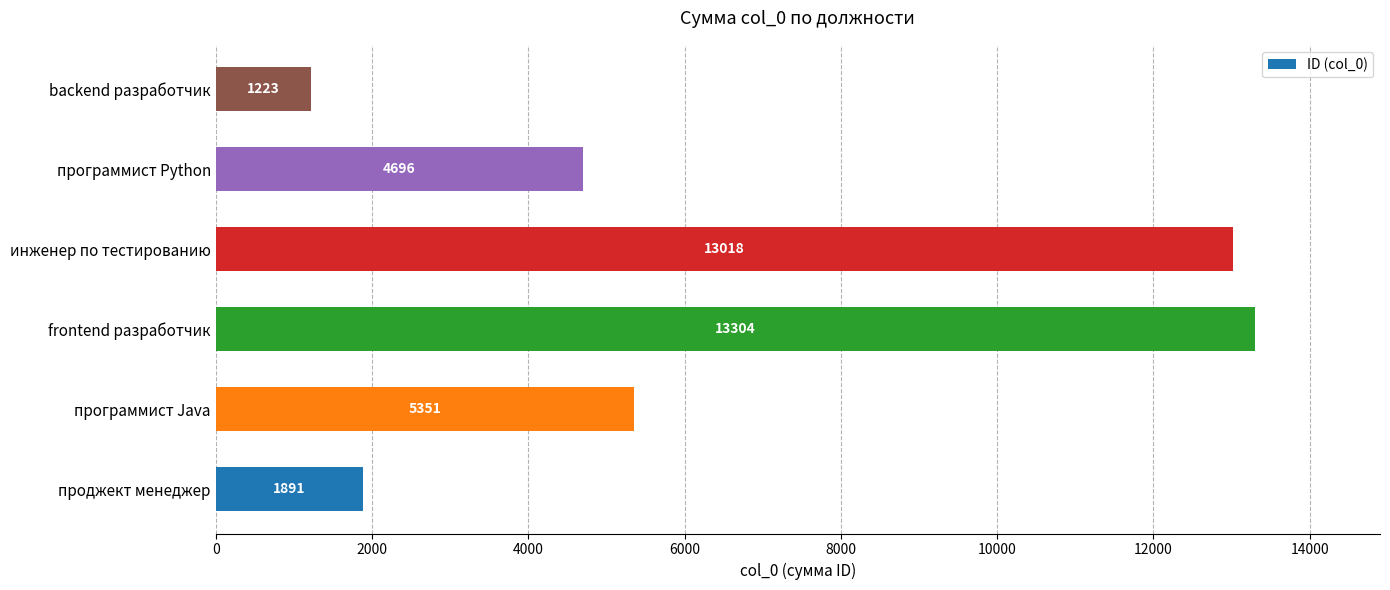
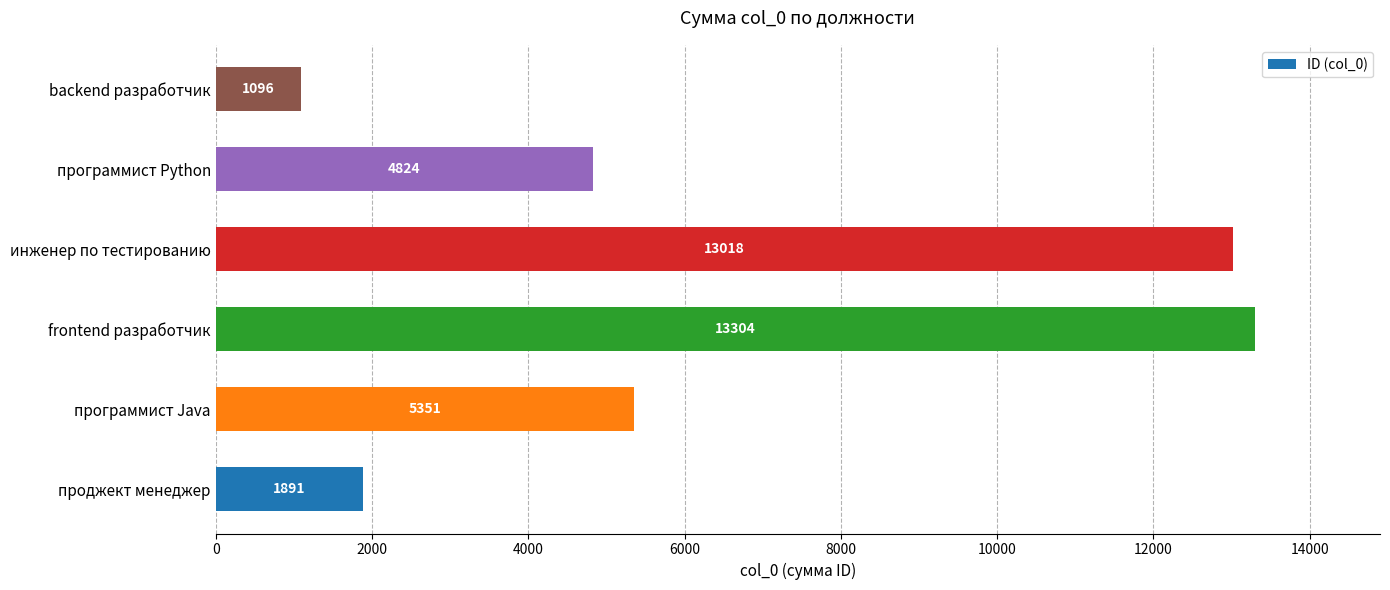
backend разработчик: 1223 -> 1096
программист Python: 4696 -> 4824
